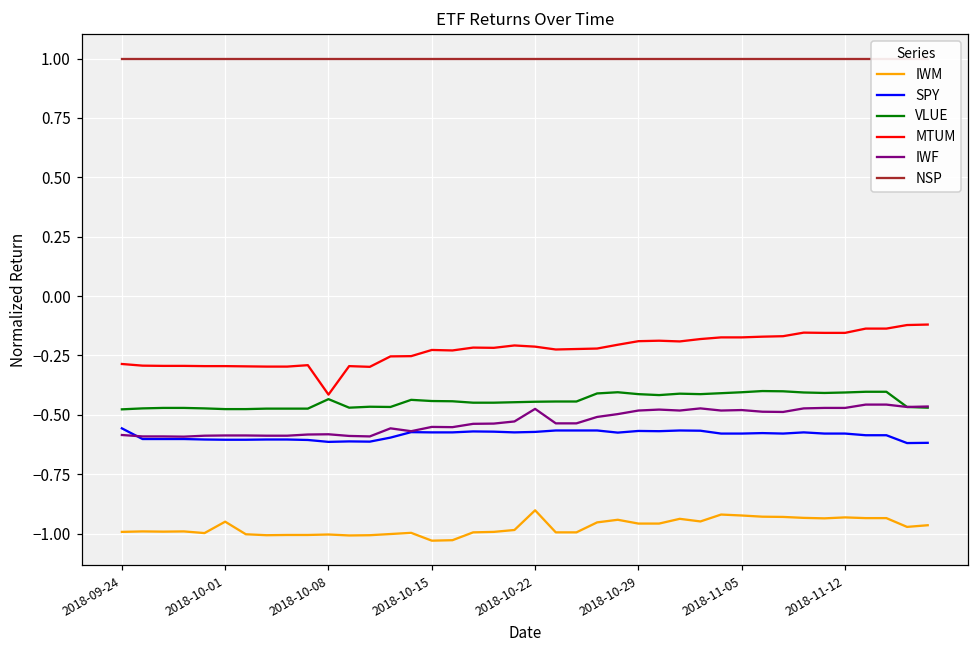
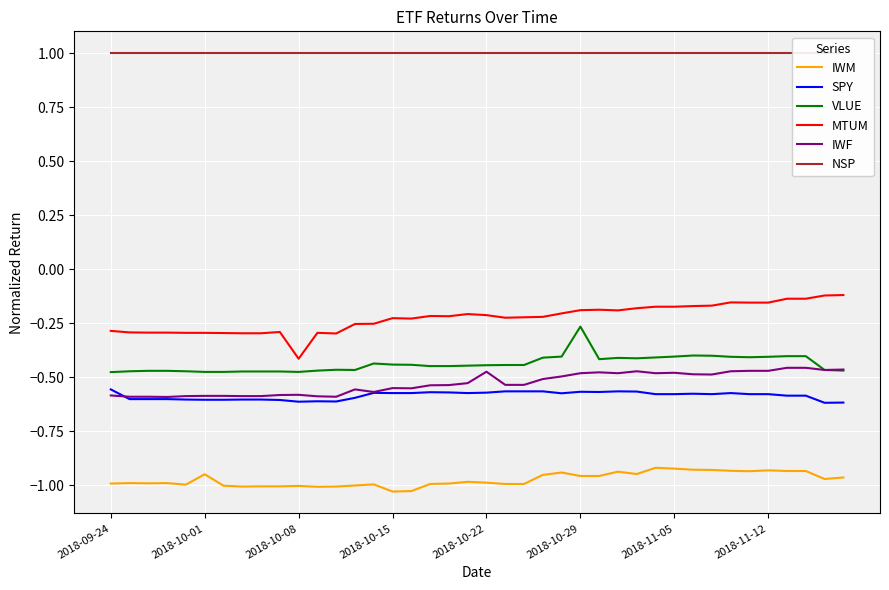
VLUE, 2018-10-08: -0.43 -> -0.48
IWM, 2018-10-22: -0.90 -> -0.99
VLUE, 2018-10-29: -0.41 -> -0.27
